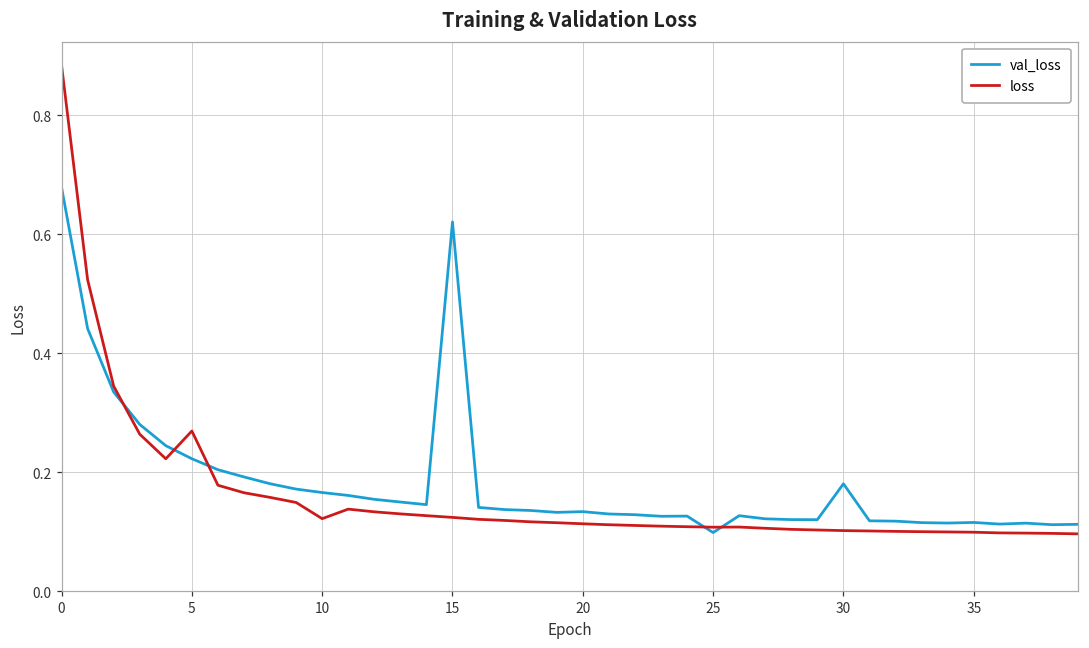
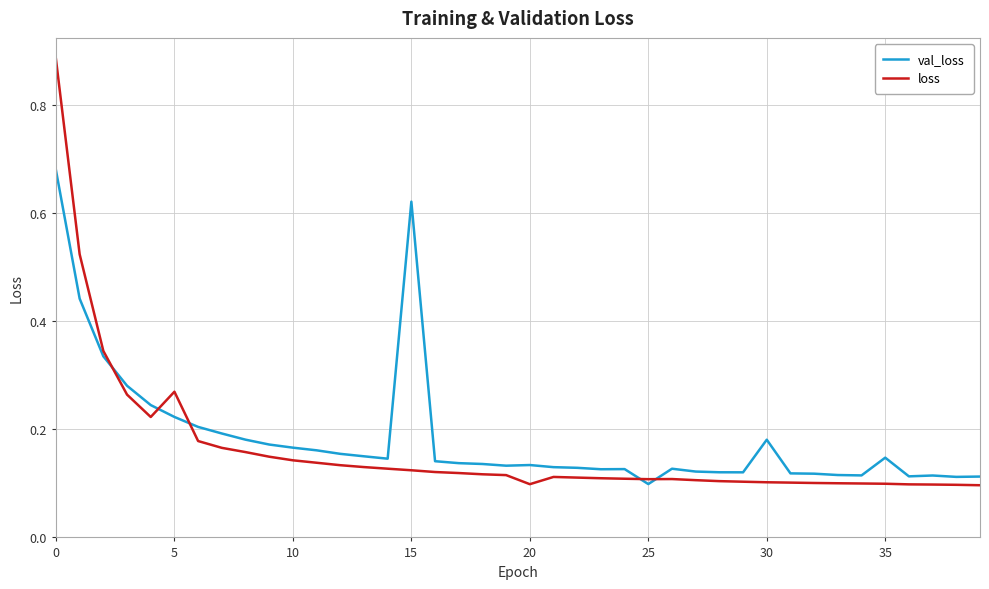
loss, 10: 0.12 -> 0.14
loss, 20: 0.11 -> 0.10
val_loss, 35: 0.12 -> 0.15
